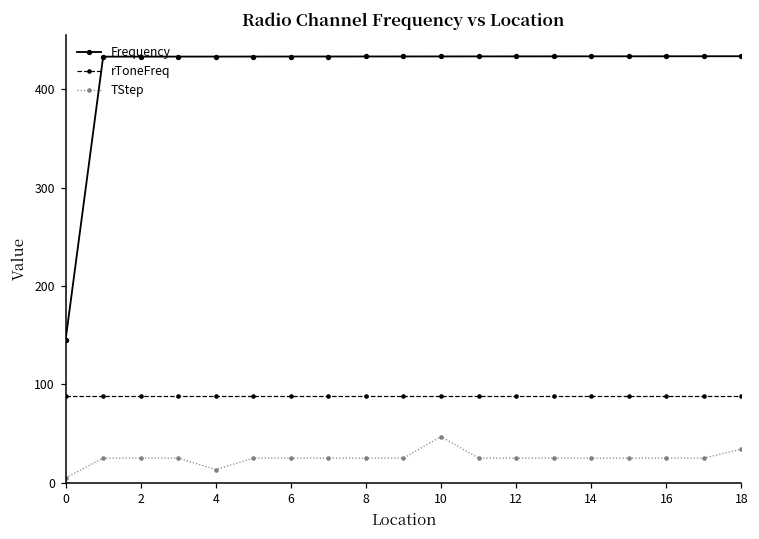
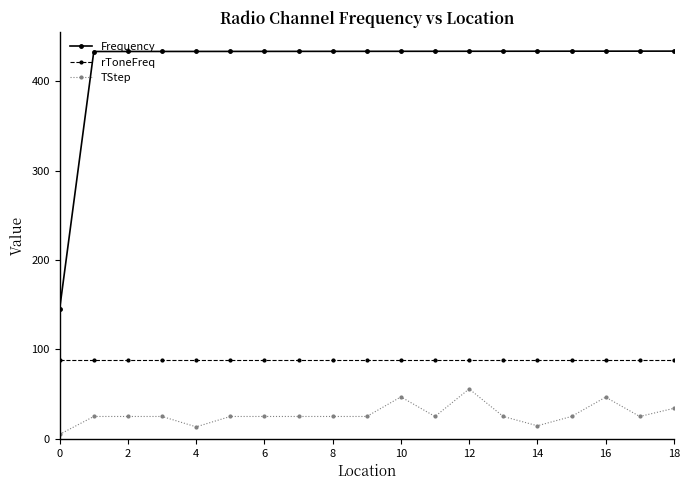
TStep, 12: 30 -> 60
TStep, 14: 30 -> 10
TStep, 16: 30 -> 50
